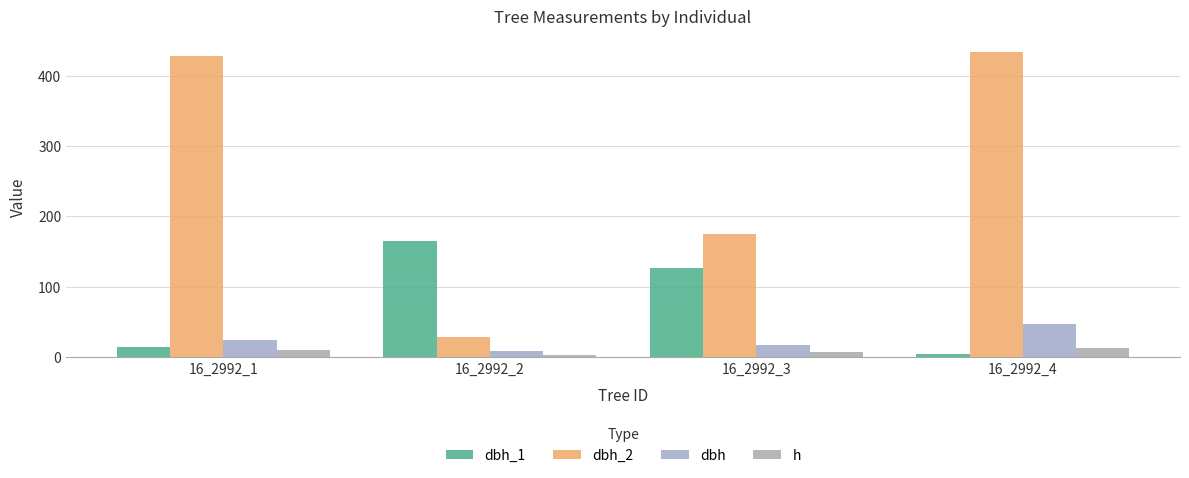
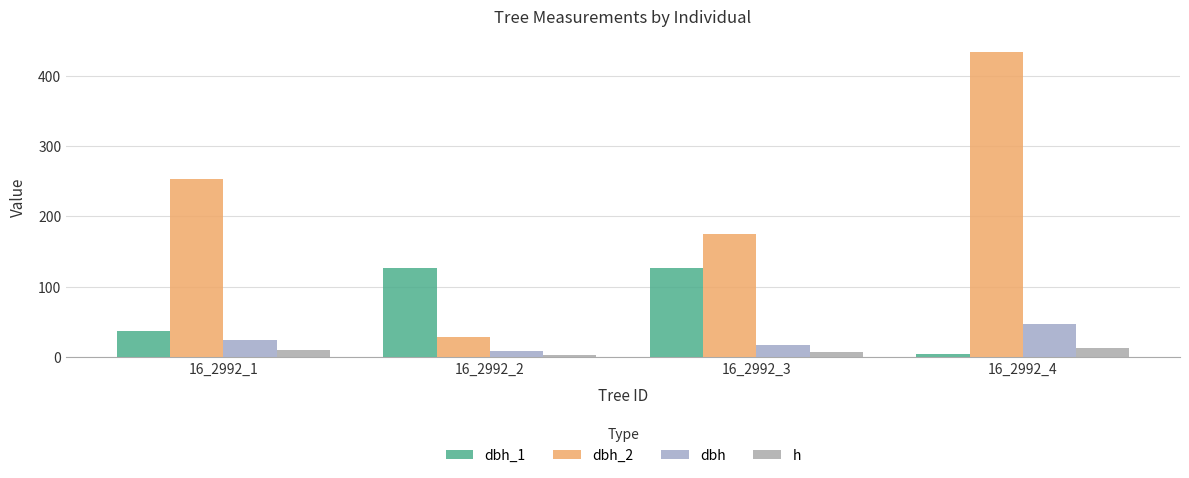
dbh_1, 16_2992_1: 10 -> 40
dbh_2, 16_2992_1: 430 -> 250
dbh_1, 16_2992_2: 170 -> 130
